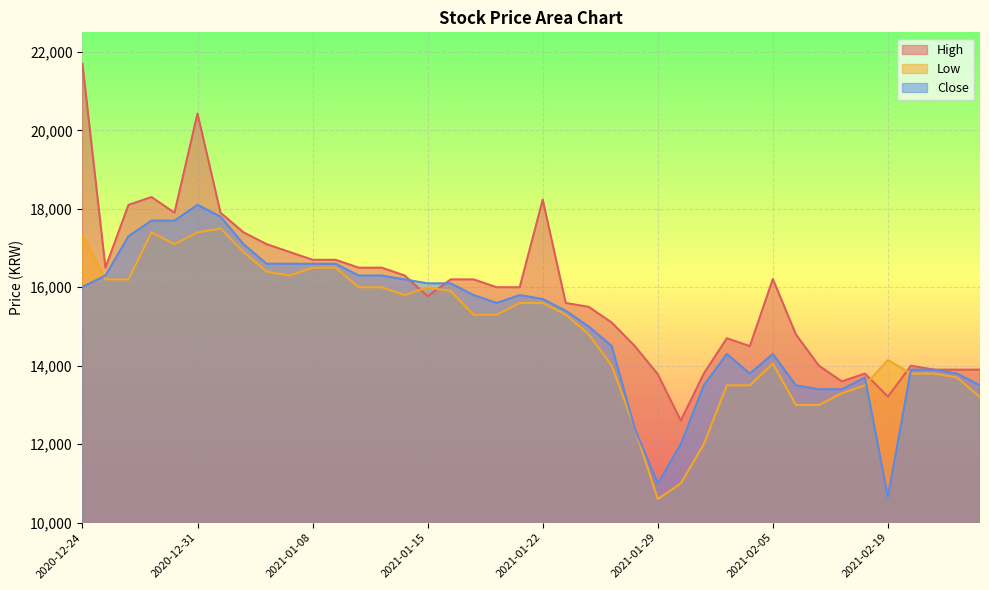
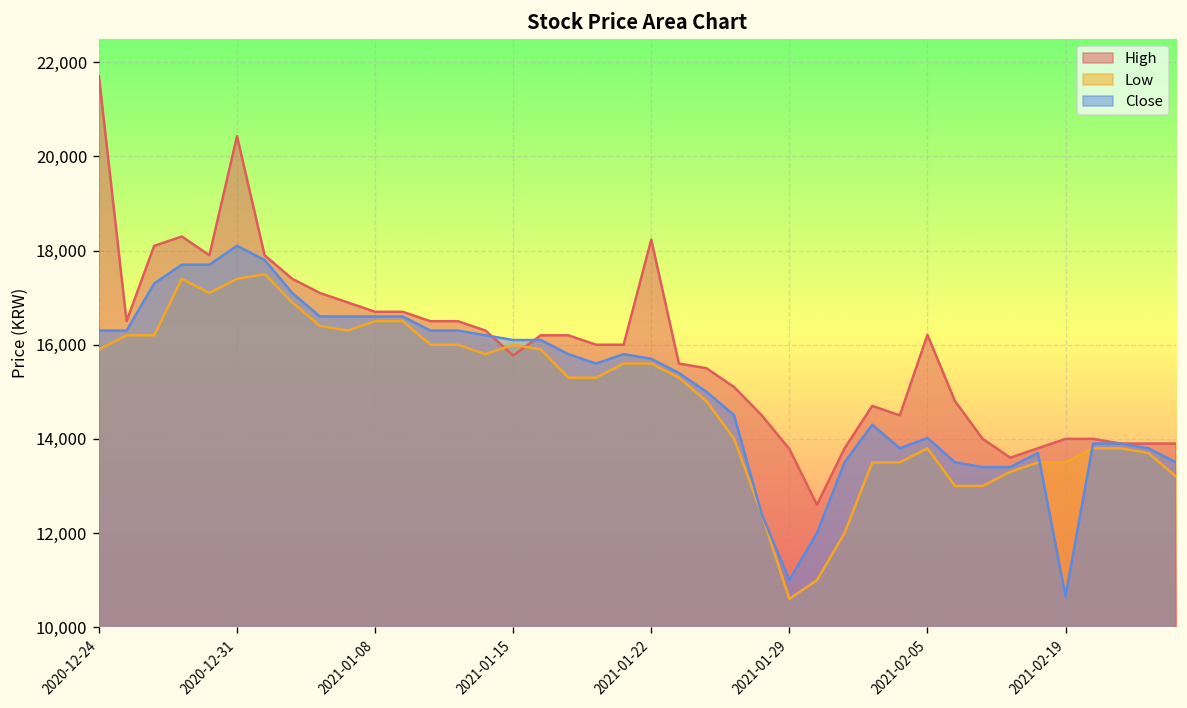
Low, 2020-12-24: 17,300 -> 15,900
Close, 2020-12-24: 16,000 -> 16,300
Low, 2021-02-05: 14,100 -> 13,800
Close, 2021-02-05: 14,300 -> 14,000
High, 2021-02-19: 13,200 -> 14,000
Low, 2021-02-19: 14,100 -> 13,500
